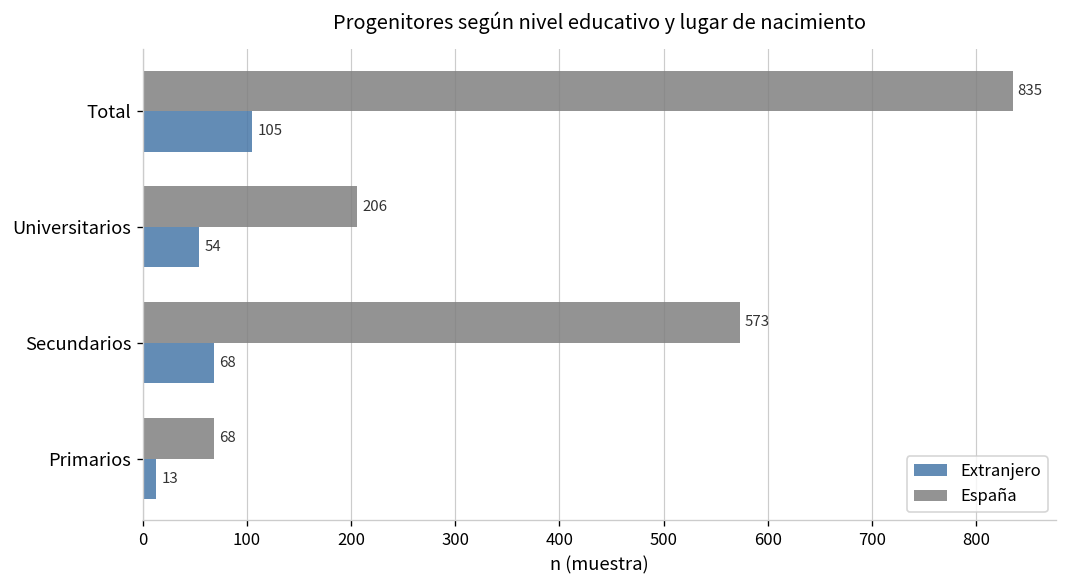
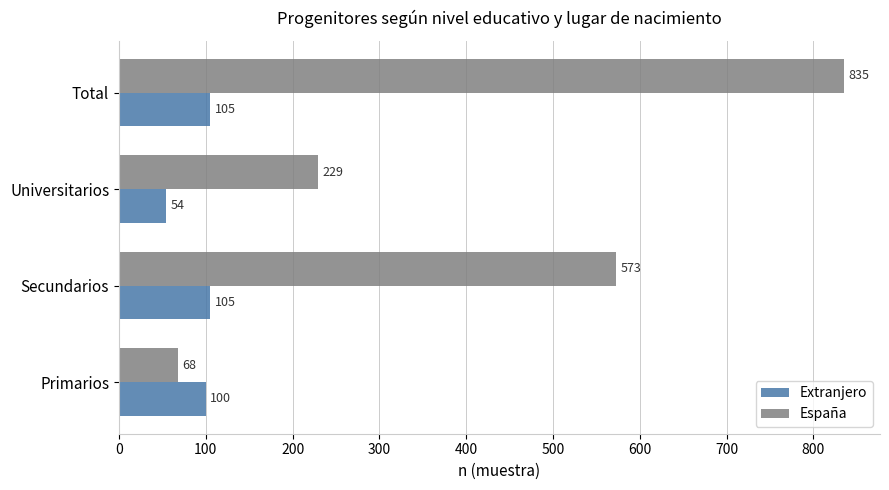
España, Universitarios: 206 -> 229
Extranjero, Secundarios: 68 -> 105
Extranjero, Primarios: 13 -> 100
